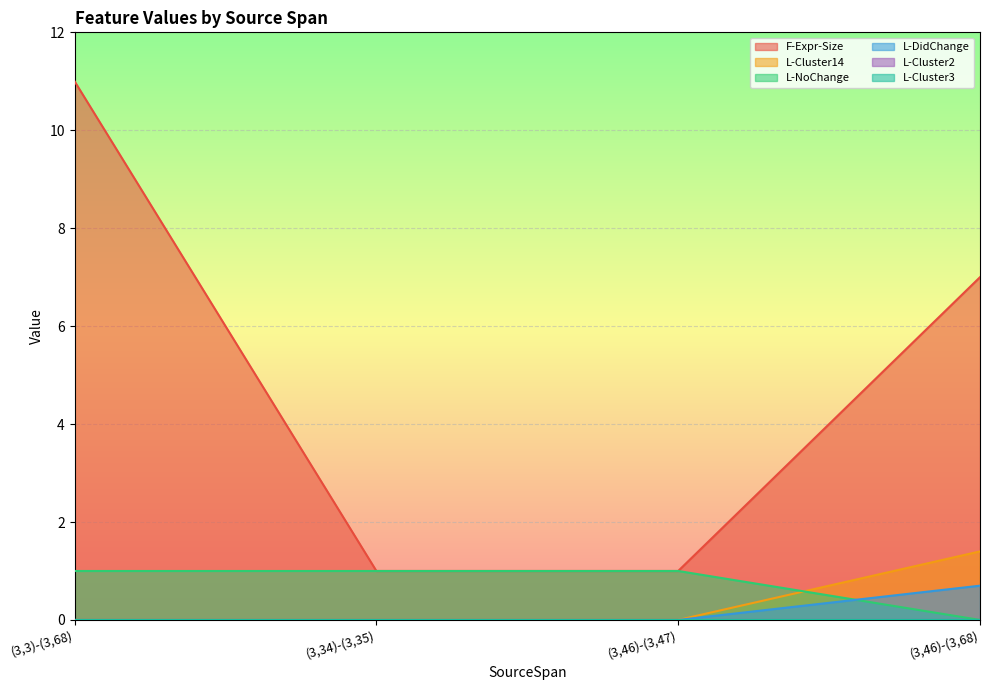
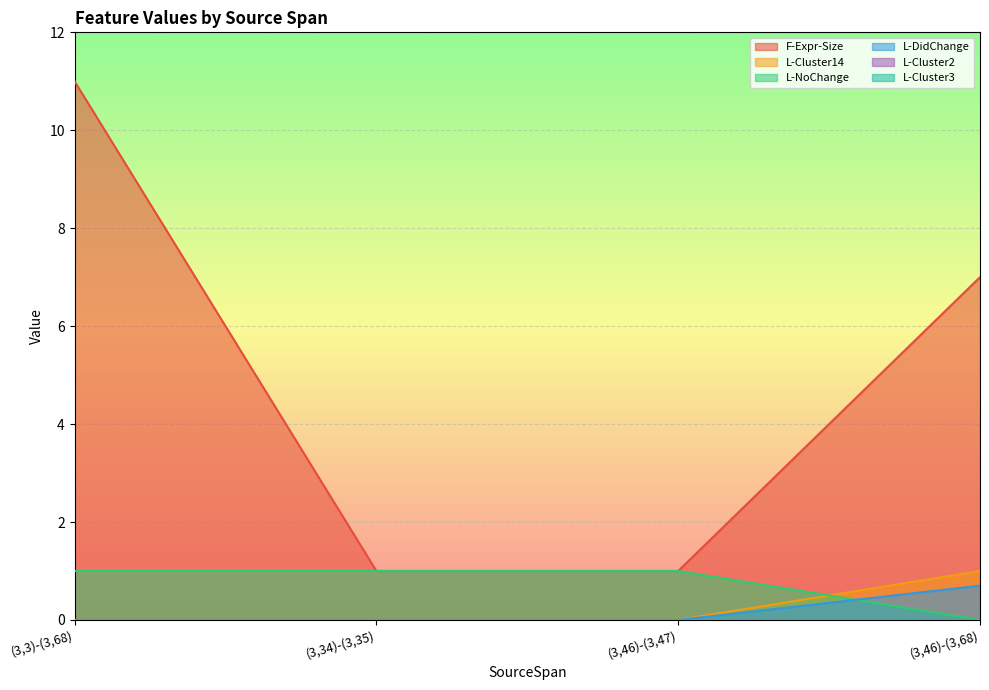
L-Cluster14, (3,46)-(3,68): 1.4 -> 1.0
